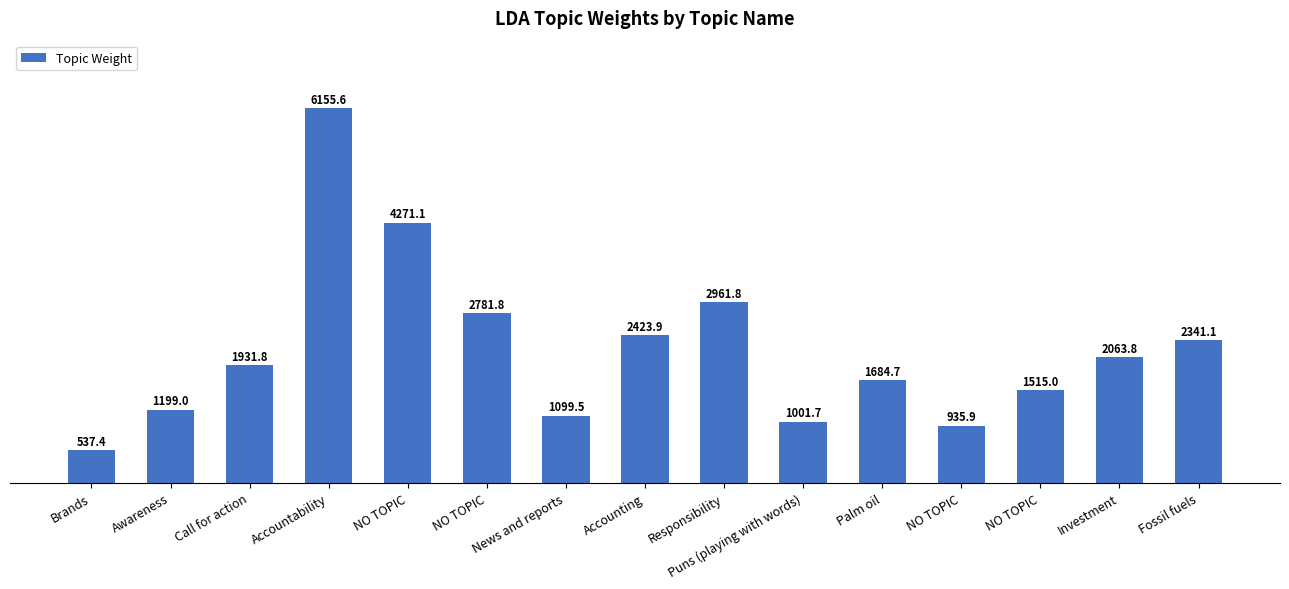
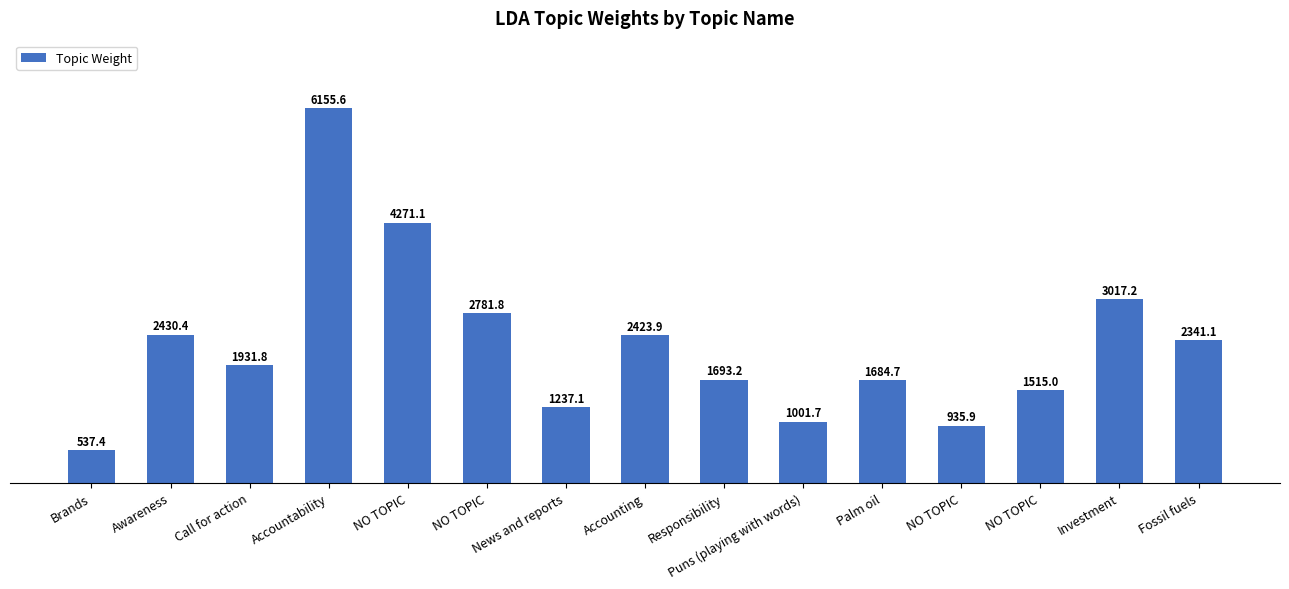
Awareness: 1199.0 -> 2430.4
News and reports: 1099.5 -> 1237.1
Responsibility: 2961.8 -> 1693.2
Investment: 2063.8 -> 3017.2
